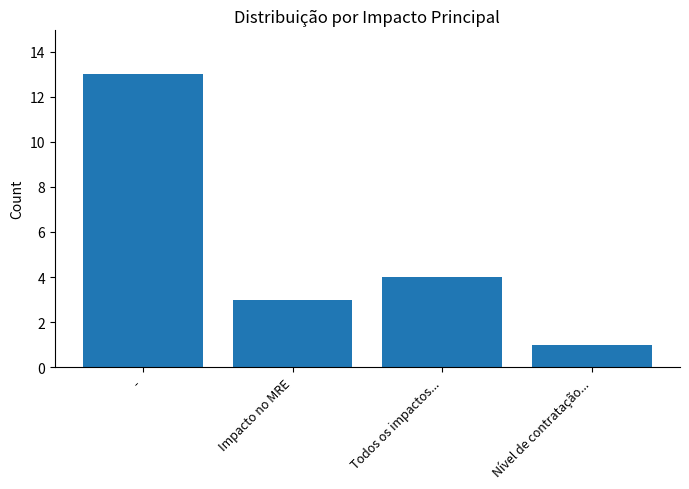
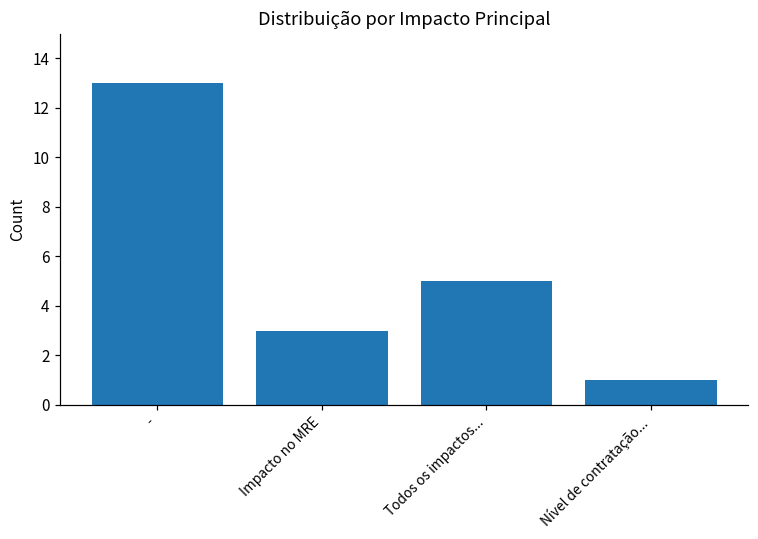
Todos os impactos...: 4 -> 5
